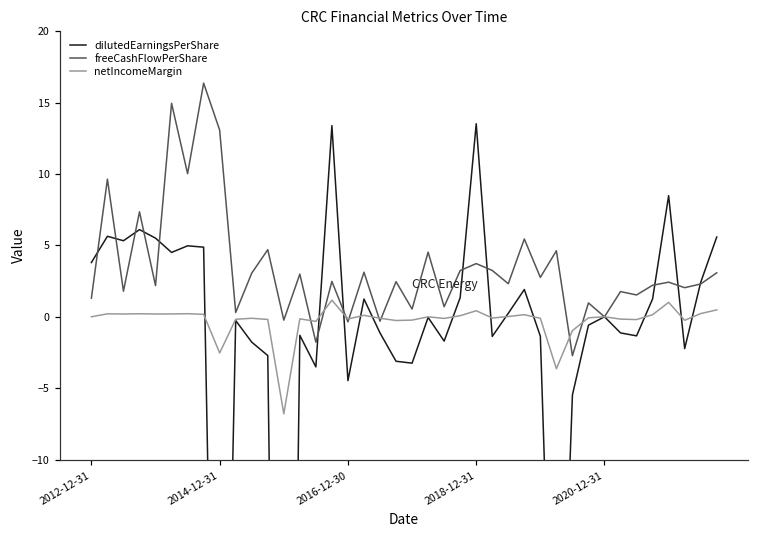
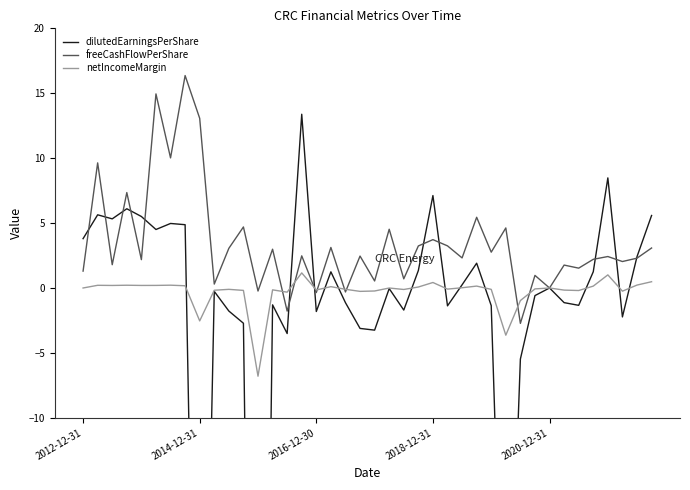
dilutedEarningsPerShare, 2016-12-30: -4.5 -> -1.8
dilutedEarningsPerShare, 2018-12-31: 13.5 -> 7.1
